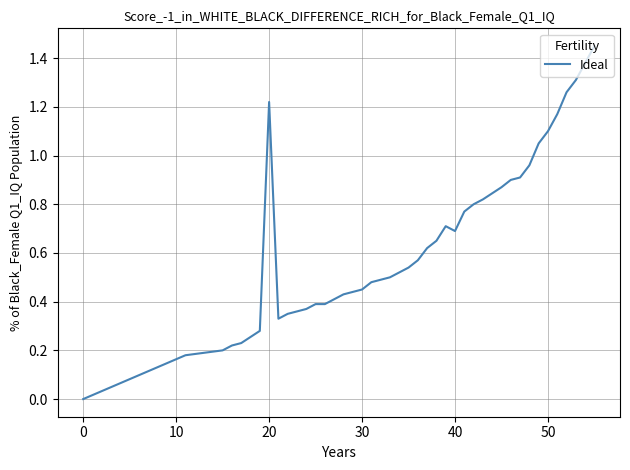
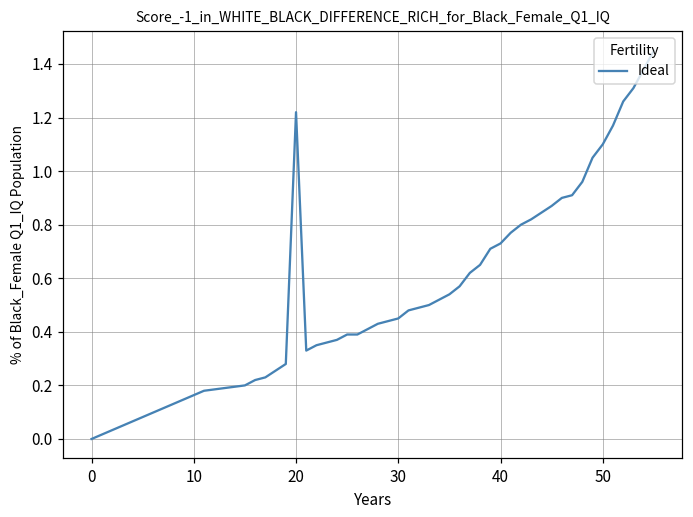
40: 0.69 -> 0.73
